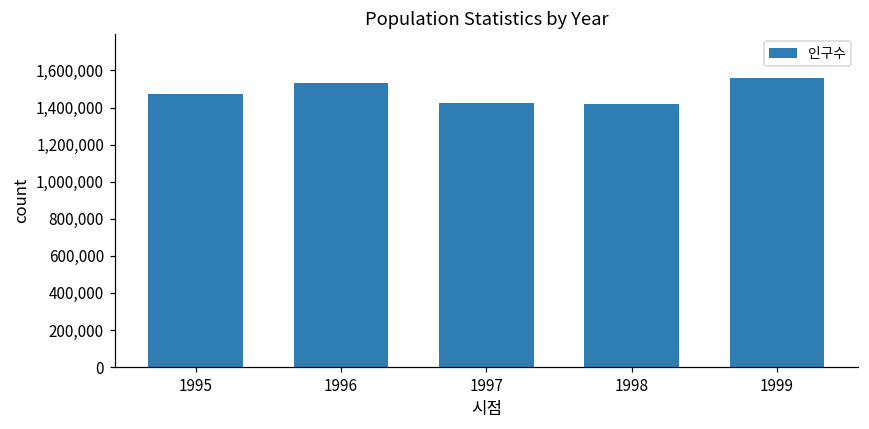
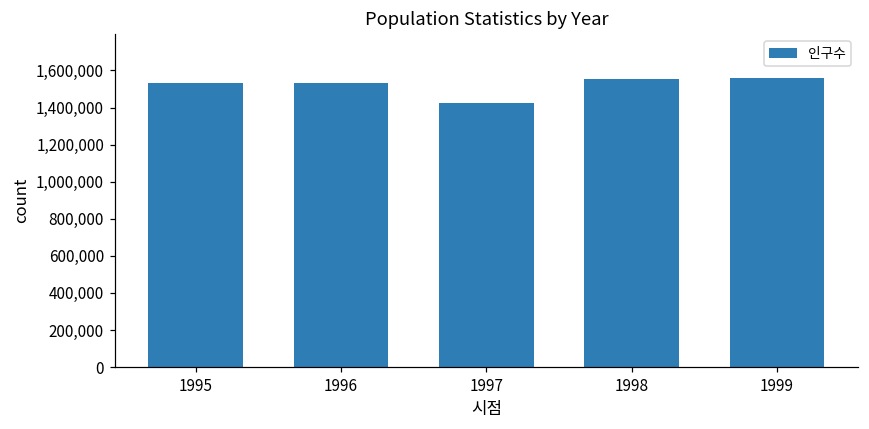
1995: 1,470,000 -> 1,530,000
1998: 1,420,000 -> 1,560,000
